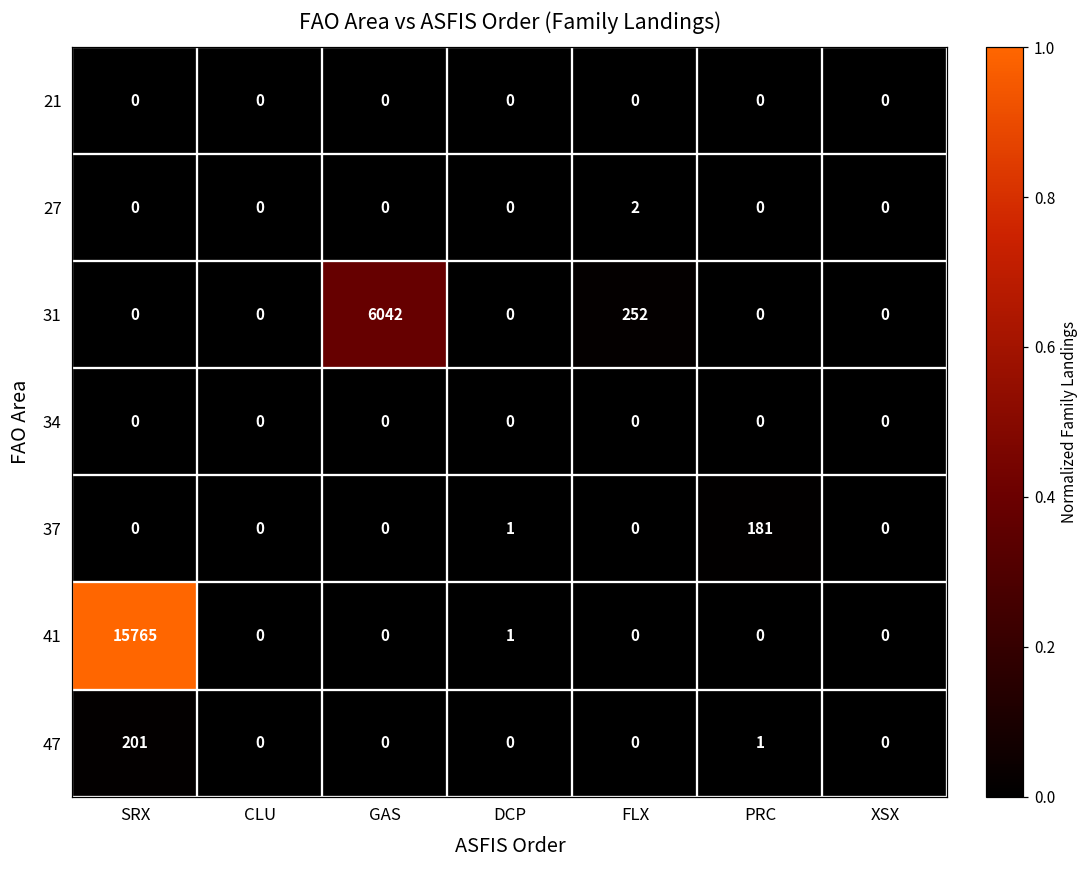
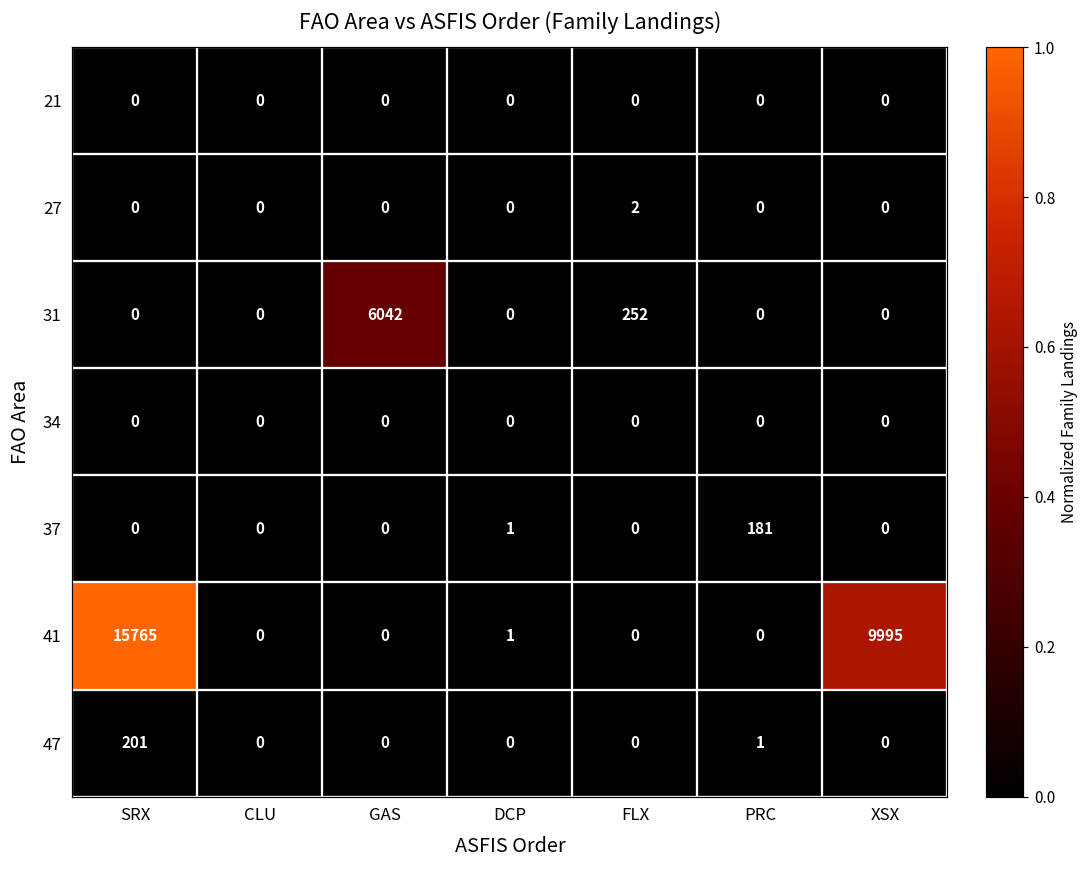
41, XSX: 0 -> 9995
